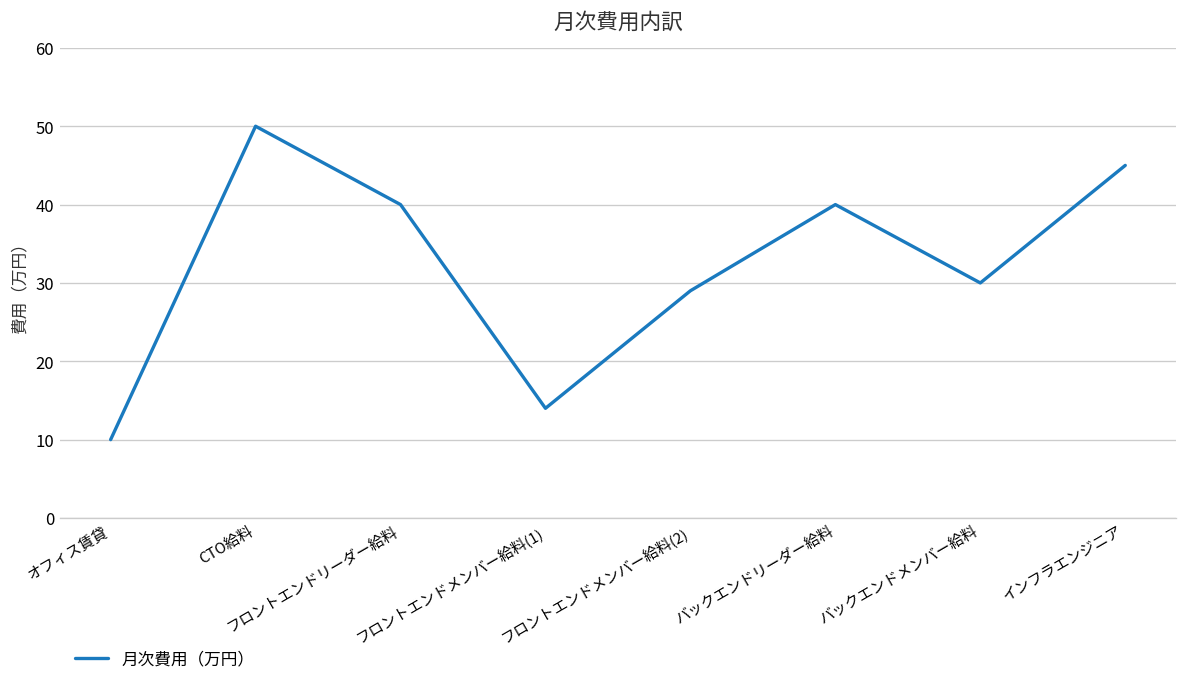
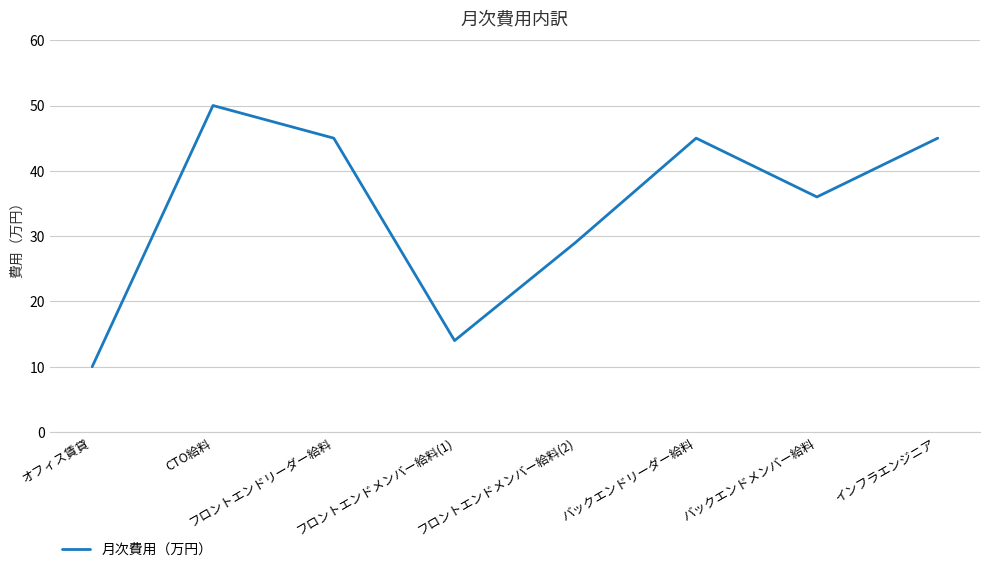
フロントエンドリーダー給料: 40 -> 45
バックエンドリーダー給料: 40 -> 45
バックエンドメンバー給料: 30 -> 36
